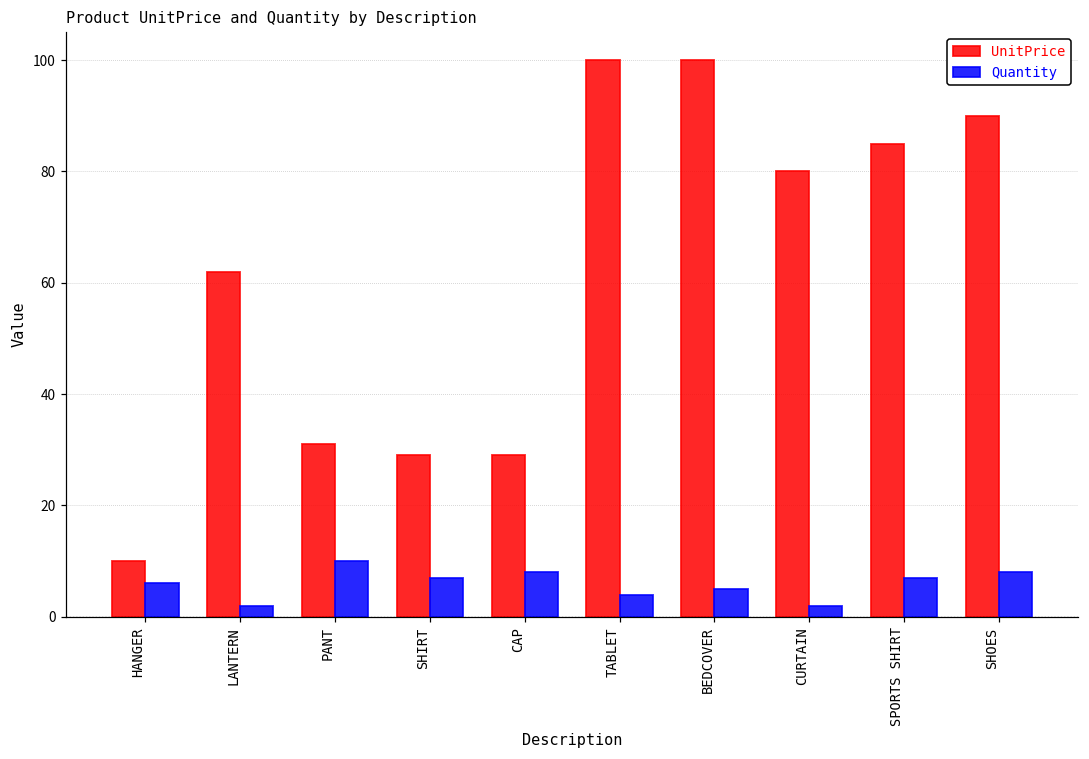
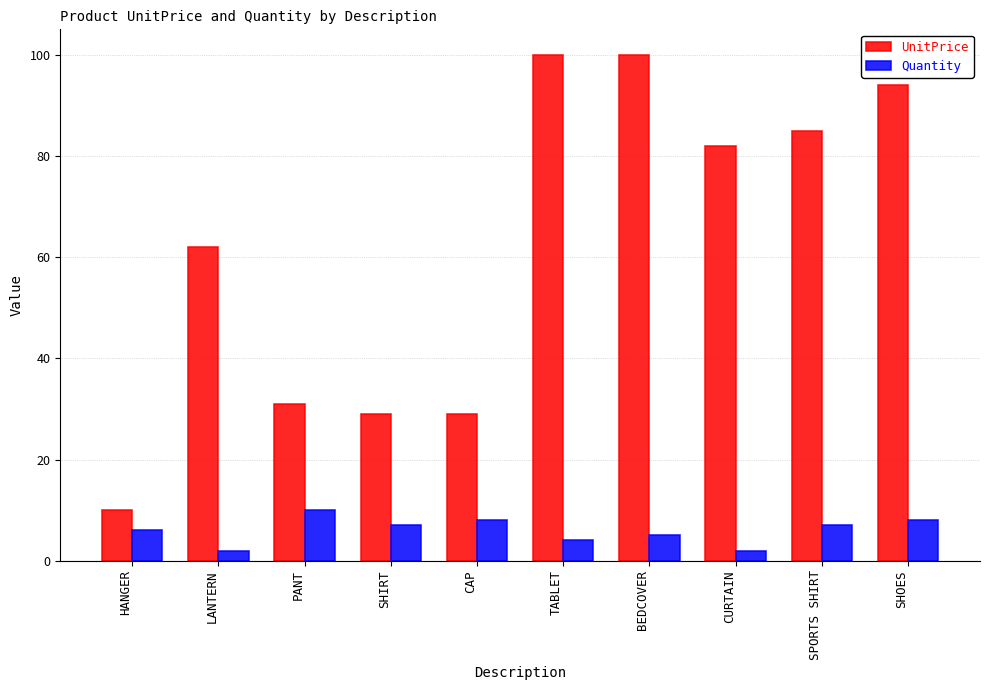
UnitPrice, CURTAIN: 80 -> 82
UnitPrice, SHOES: 90 -> 94
